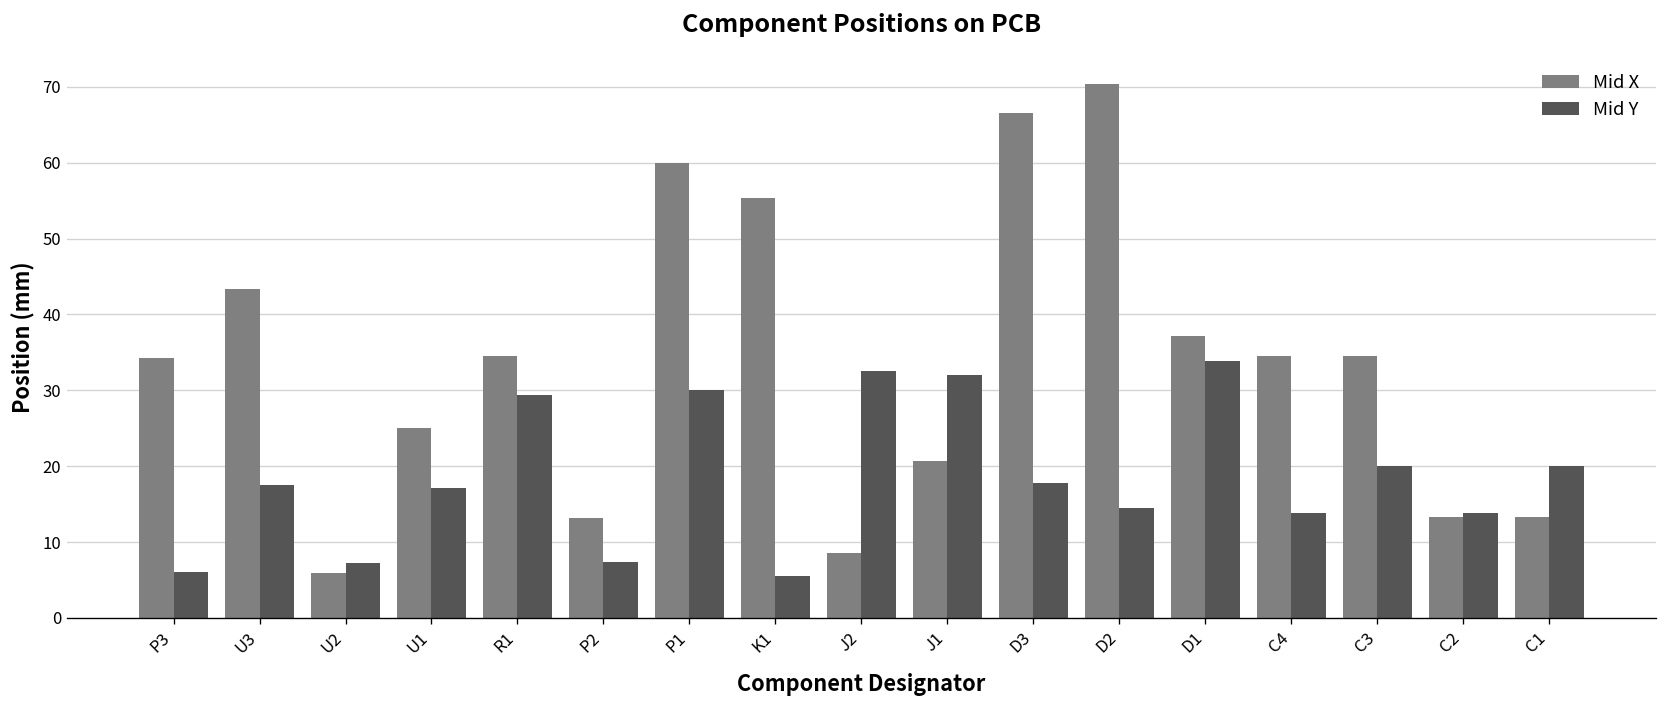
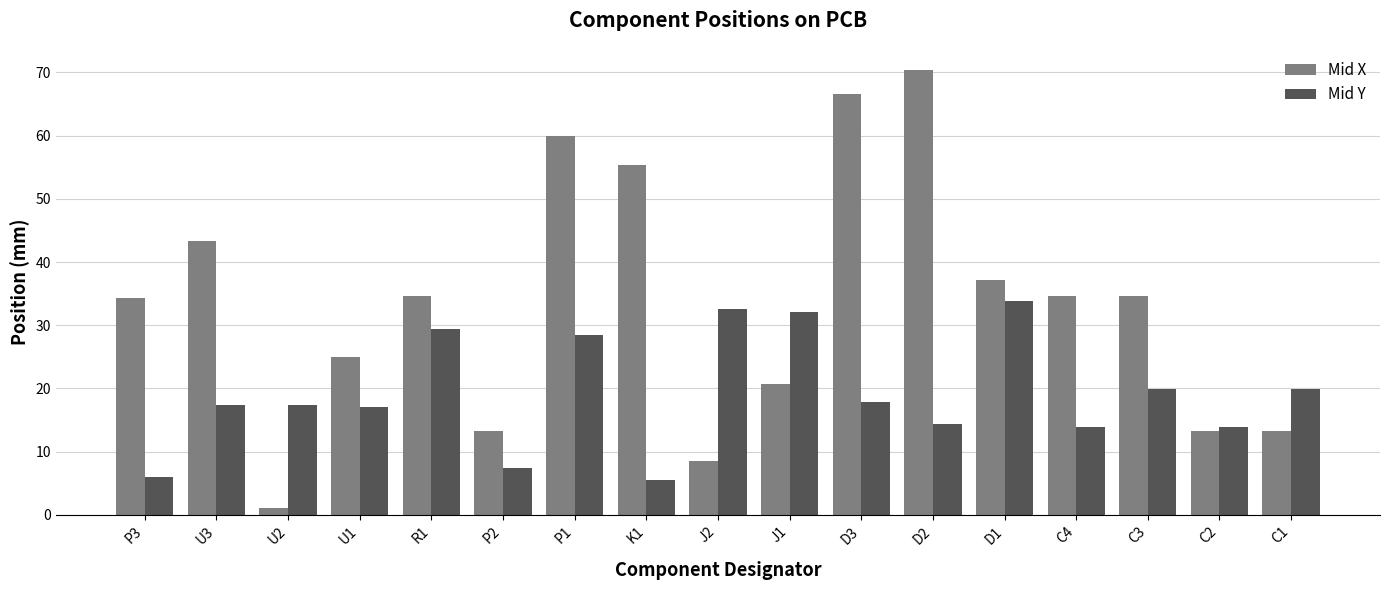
Mid X, U2: 6 -> 1
Mid Y, U2: 7 -> 17
Mid Y, P1: 30 -> 28
